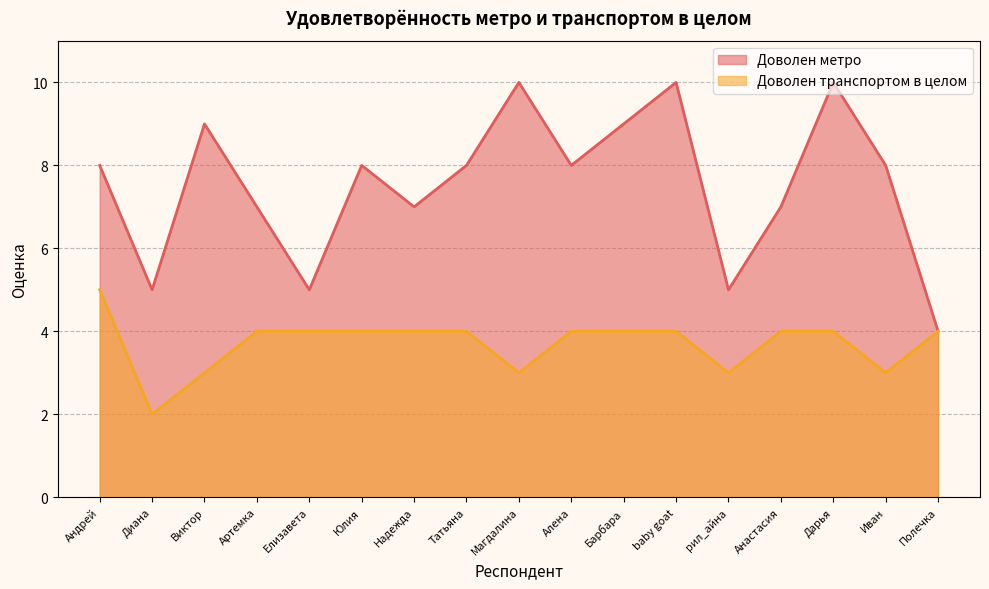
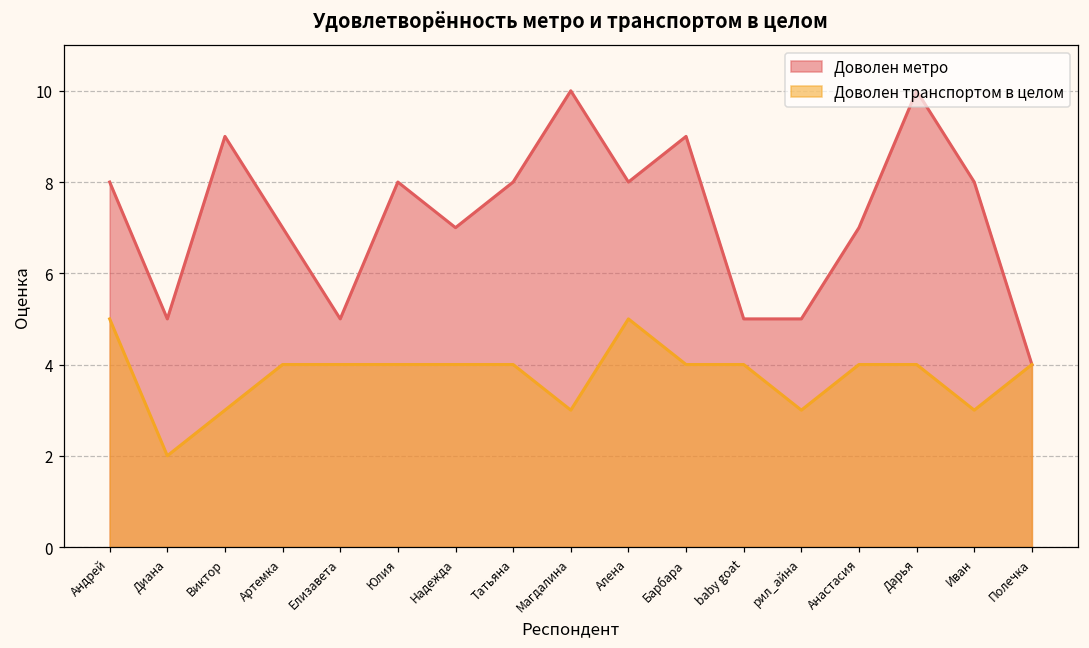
Доволен транспортом в целом, Алена: 4 -> 5
Доволен метро, baby goat: 10 -> 5
